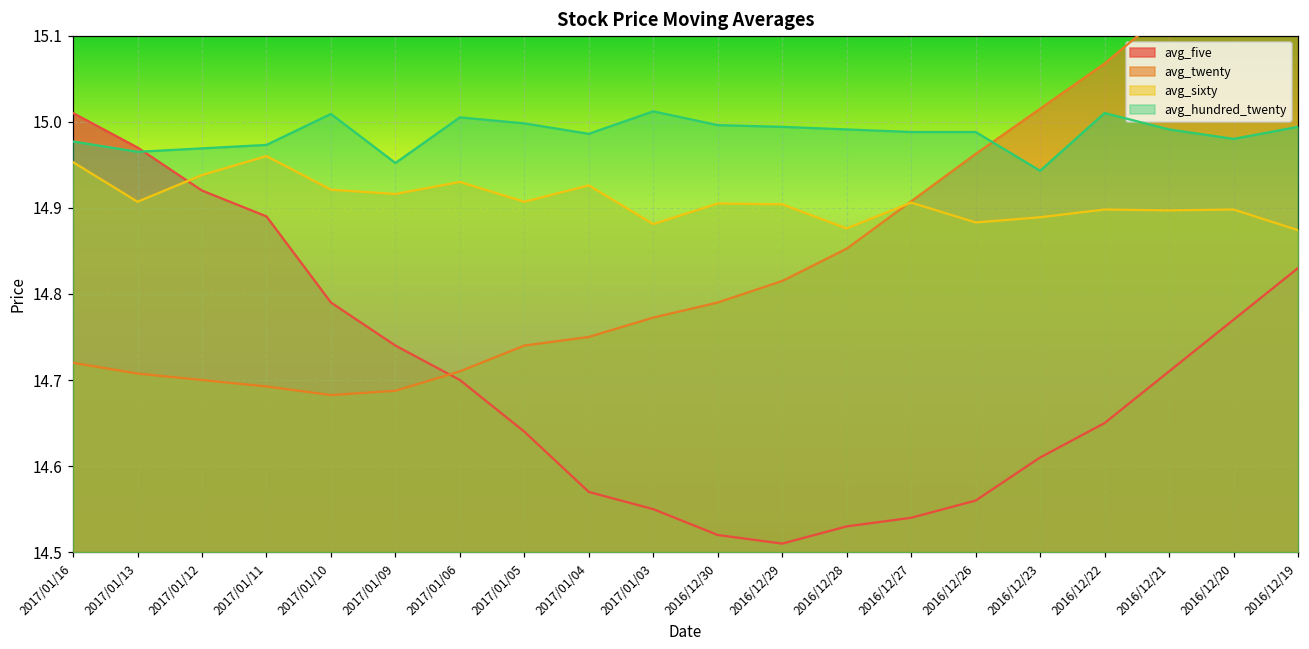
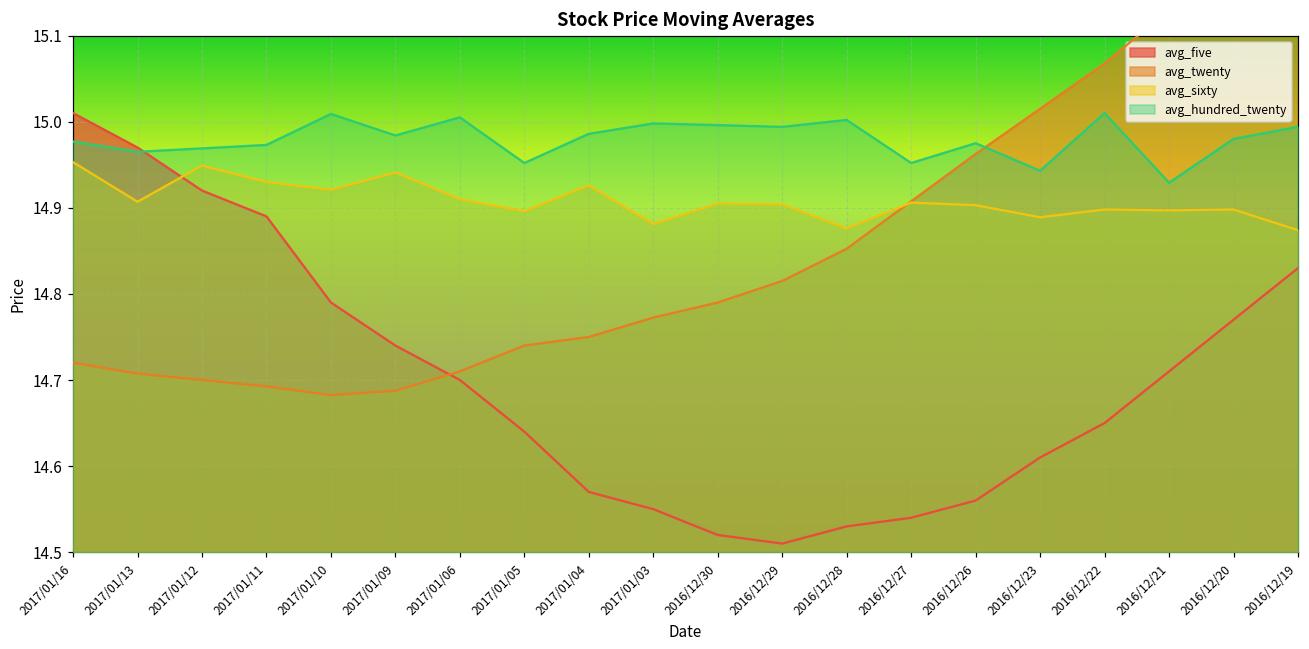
avg_sixty, 2017/01/12: 14.94 -> 14.95
avg_sixty, 2017/01/11: 14.96 -> 14.93
avg_sixty, 2017/01/09: 14.92 -> 14.94
avg_hundred_twenty, 2017/01/09: 14.95 -> 14.98
avg_sixty, 2017/01/06: 14.93 -> 14.91
avg_sixty, 2017/01/05: 14.91 -> 14.90
avg_hundred_twenty, 2017/01/05: 15.00 -> 14.95
avg_hundred_twenty, 2017/01/03: 15.01 -> 15.00
avg_hundred_twenty, 2016/12/28: 14.99 -> 15.00
avg_hundred_twenty, 2016/12/27: 14.99 -> 14.95
avg_sixty, 2016/12/26: 14.88 -> 14.90
avg_hundred_twenty, 2016/12/26: 14.99 -> 14.98
avg_hundred_twenty, 2016/12/21: 14.99 -> 14.93
